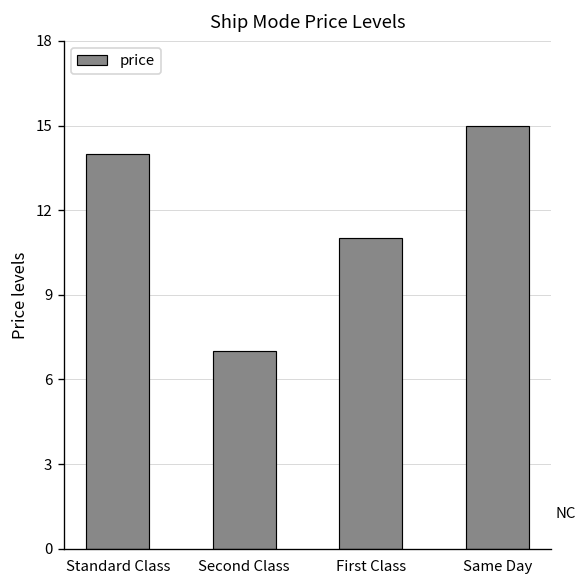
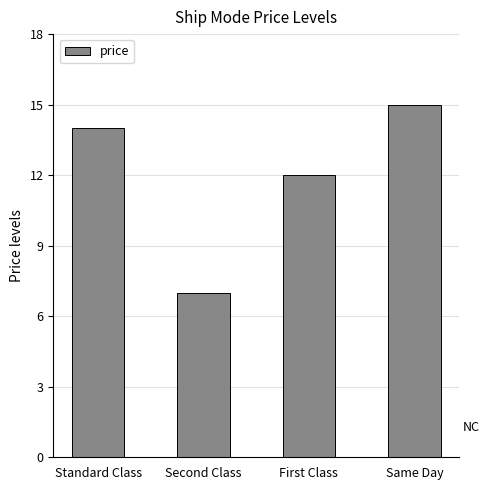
First Class: 11 -> 12
